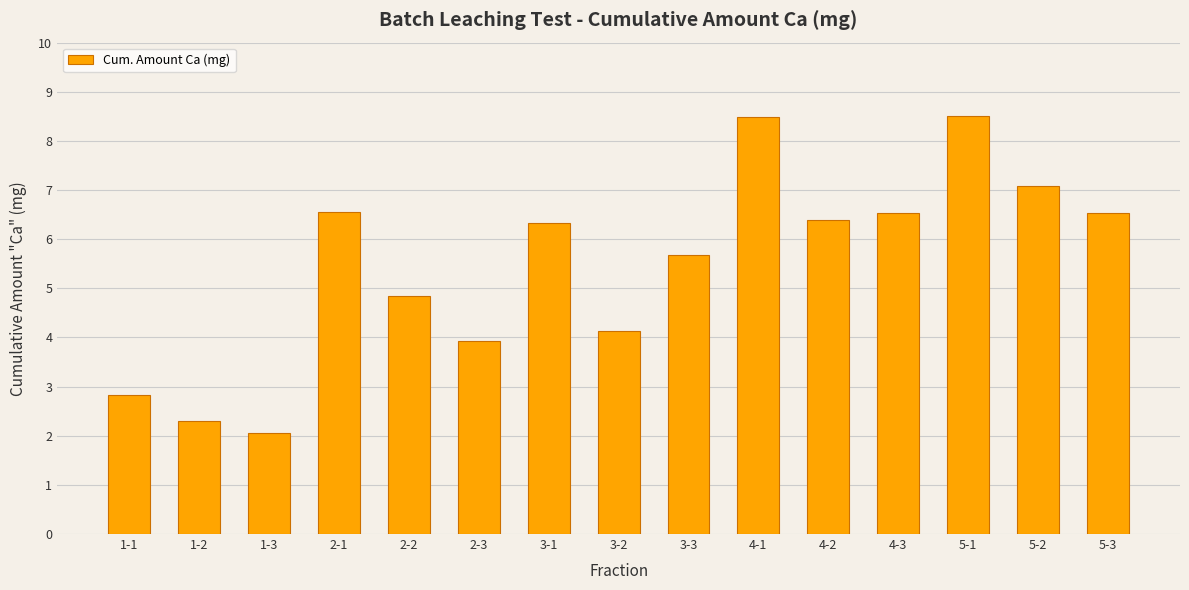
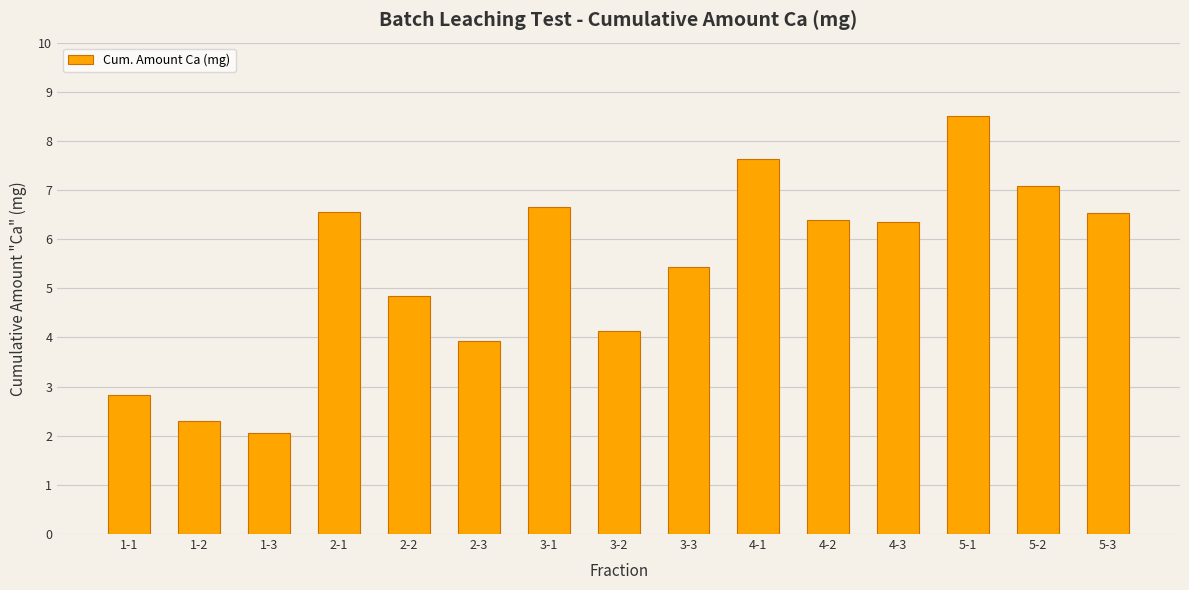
3-1: 6.3 -> 6.7
3-3: 5.7 -> 5.4
4-1: 8.5 -> 7.6
4-3: 6.5 -> 6.4
